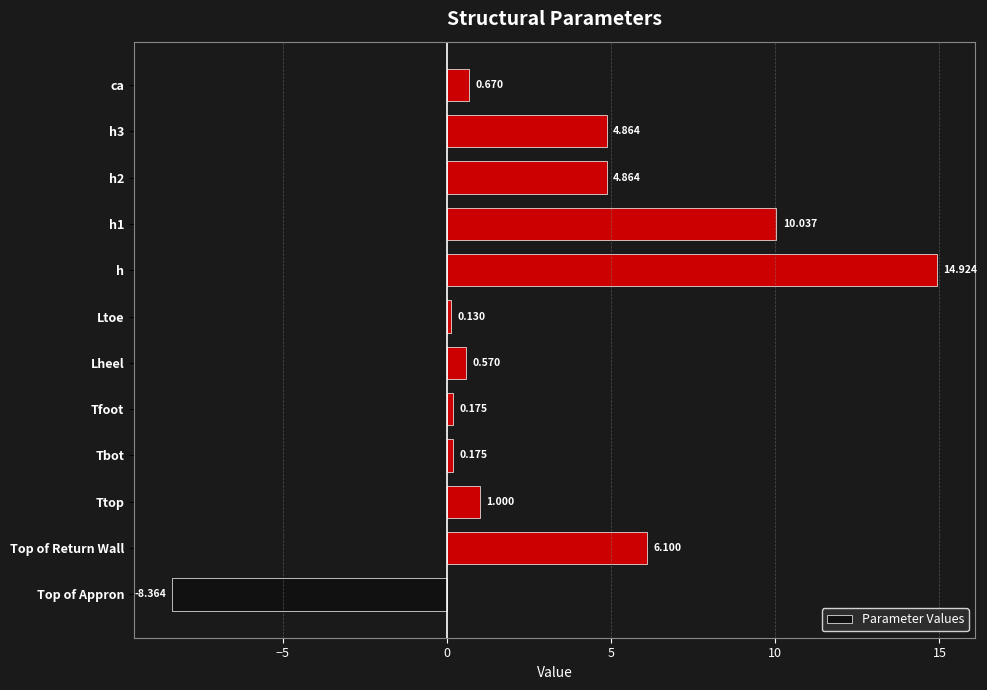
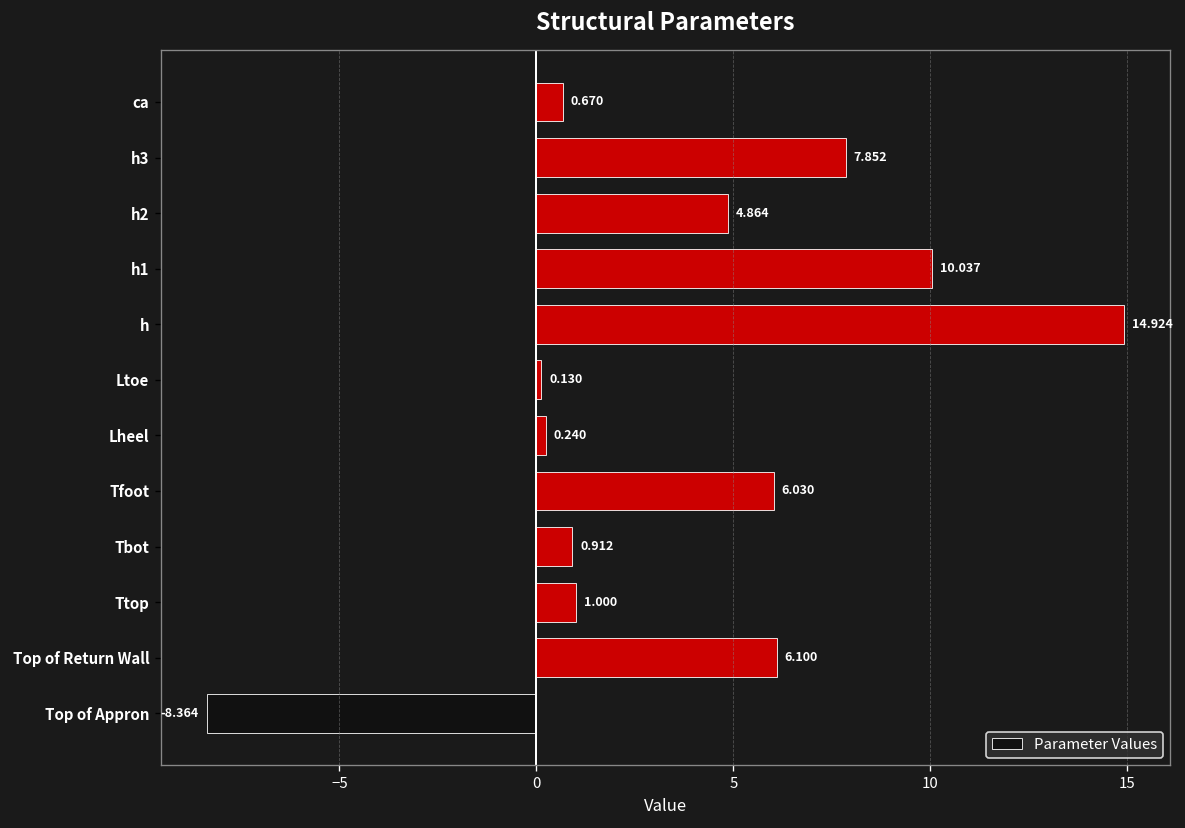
h3: 4.864 -> 7.852
Lheel: 0.570 -> 0.240
Tfoot: 0.175 -> 6.030
Tbot: 0.175 -> 0.912
